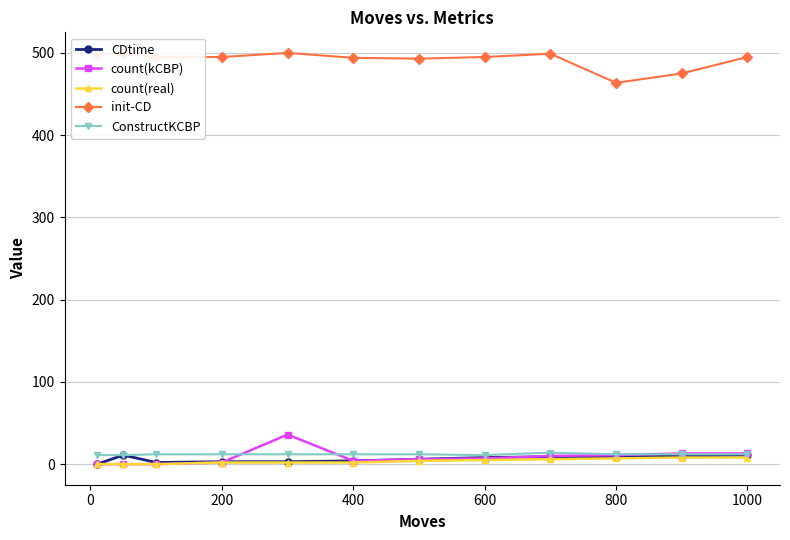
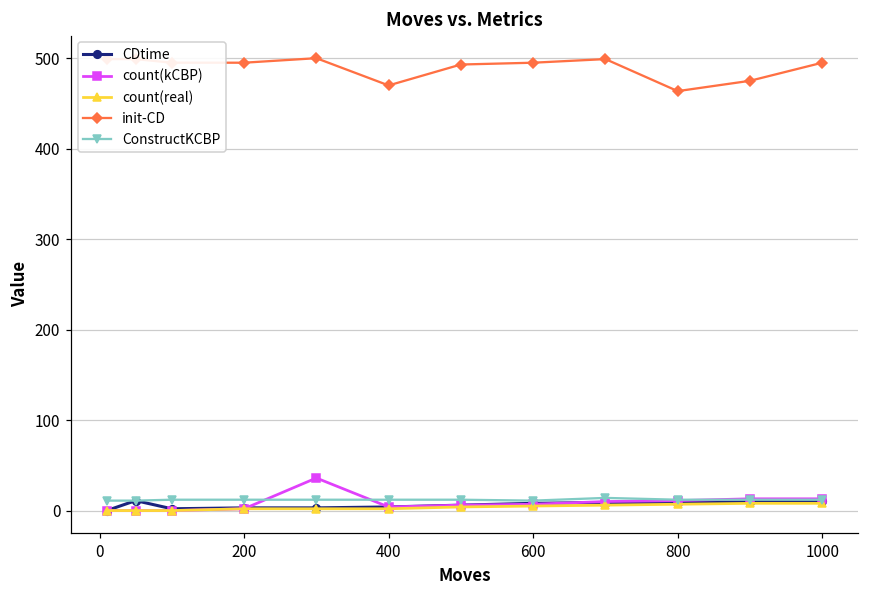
init-CD, 400: 490 -> 470
